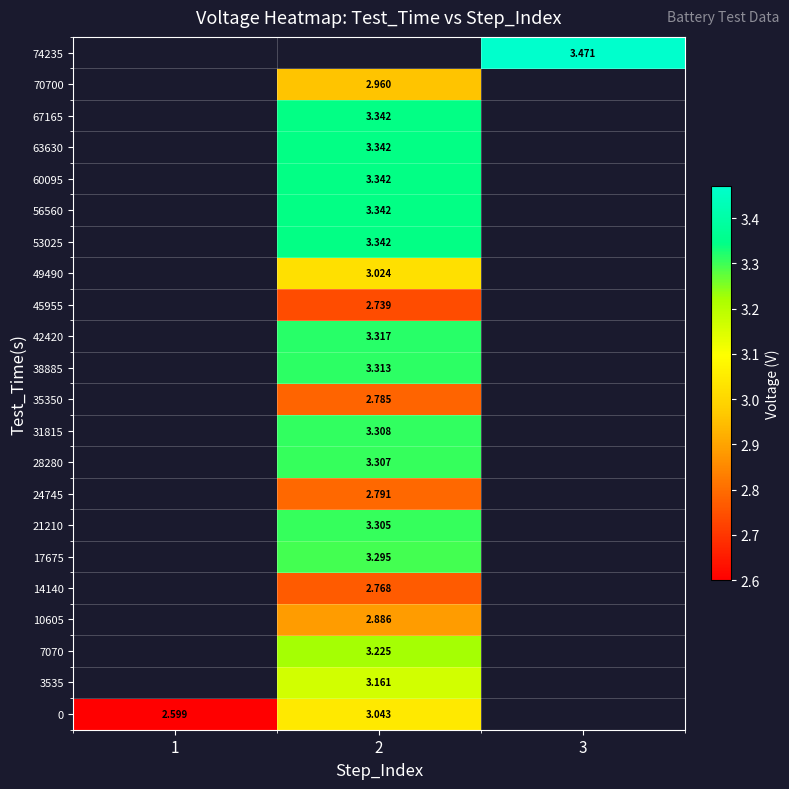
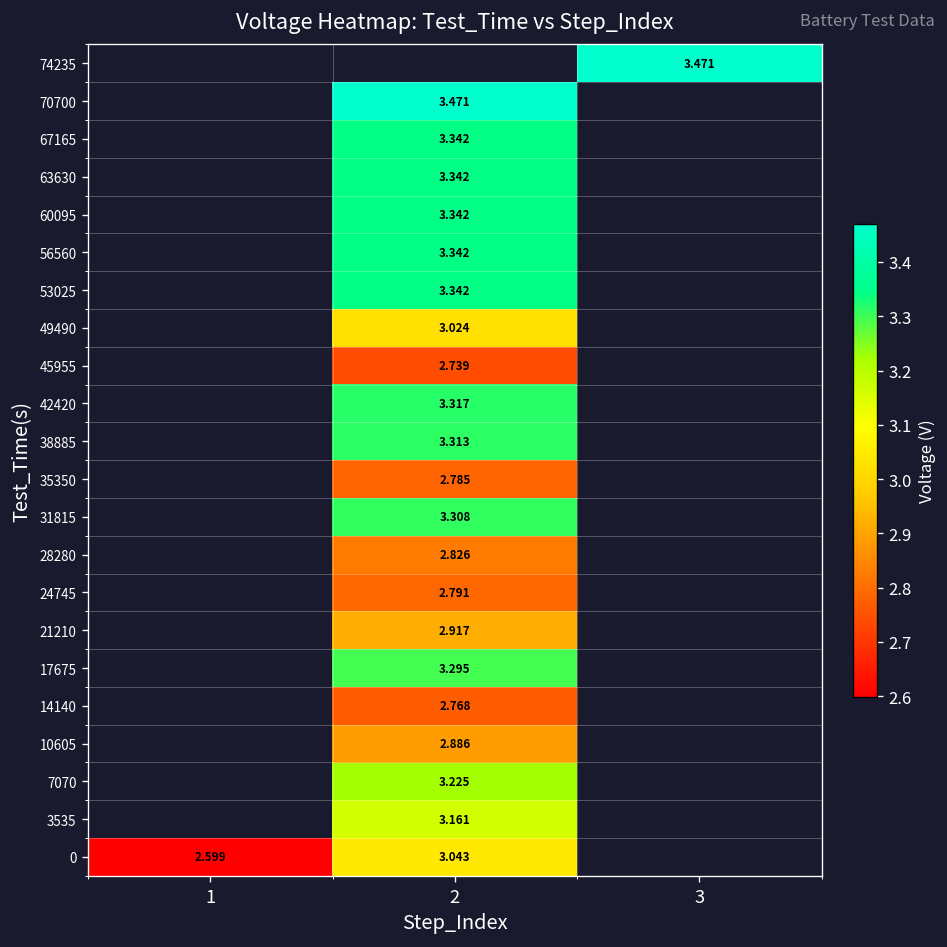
70700, 2: 2.960 -> 3.471
28280, 2: 3.307 -> 2.826
21210, 2: 3.305 -> 2.917
